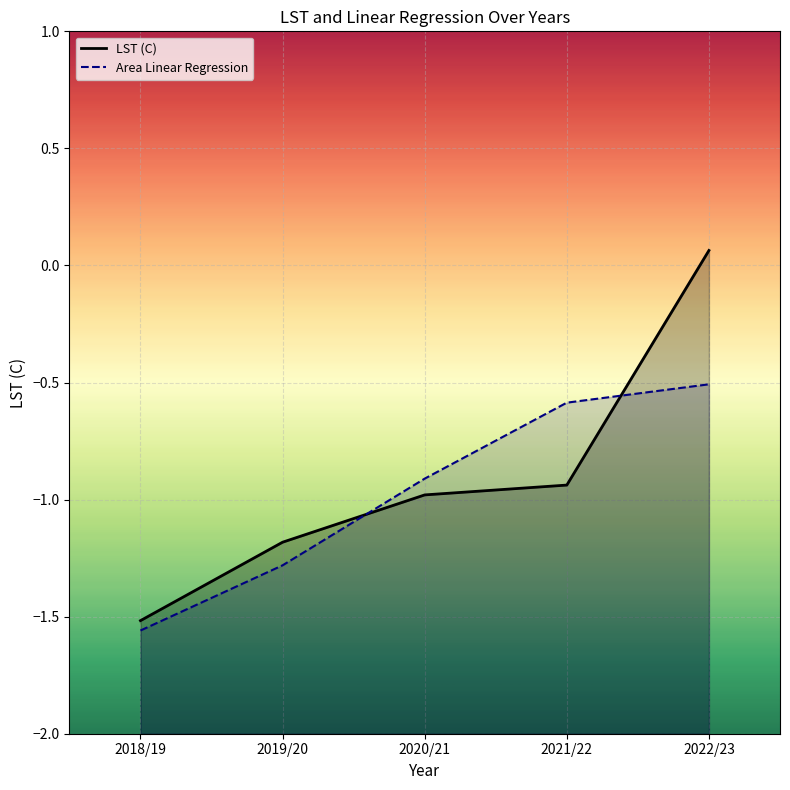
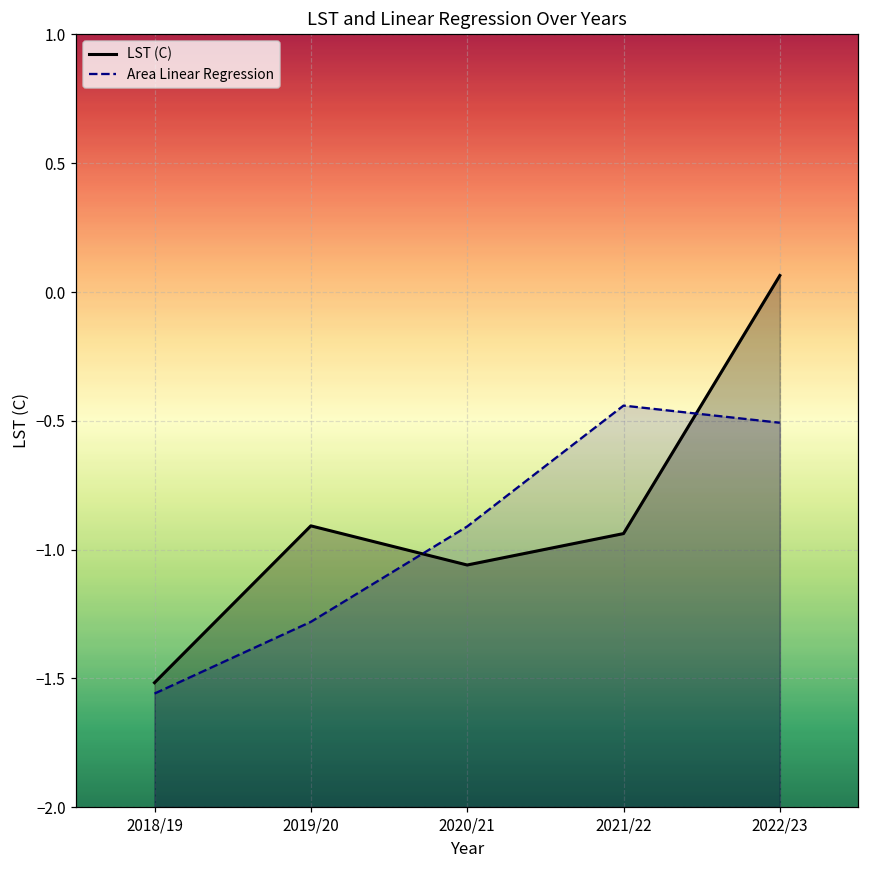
LST (C), 2019/20: -1.18 -> -0.91
LST (C), 2020/21: -0.98 -> -1.06
Area Linear Regression, 2021/22: -0.59 -> -0.44
